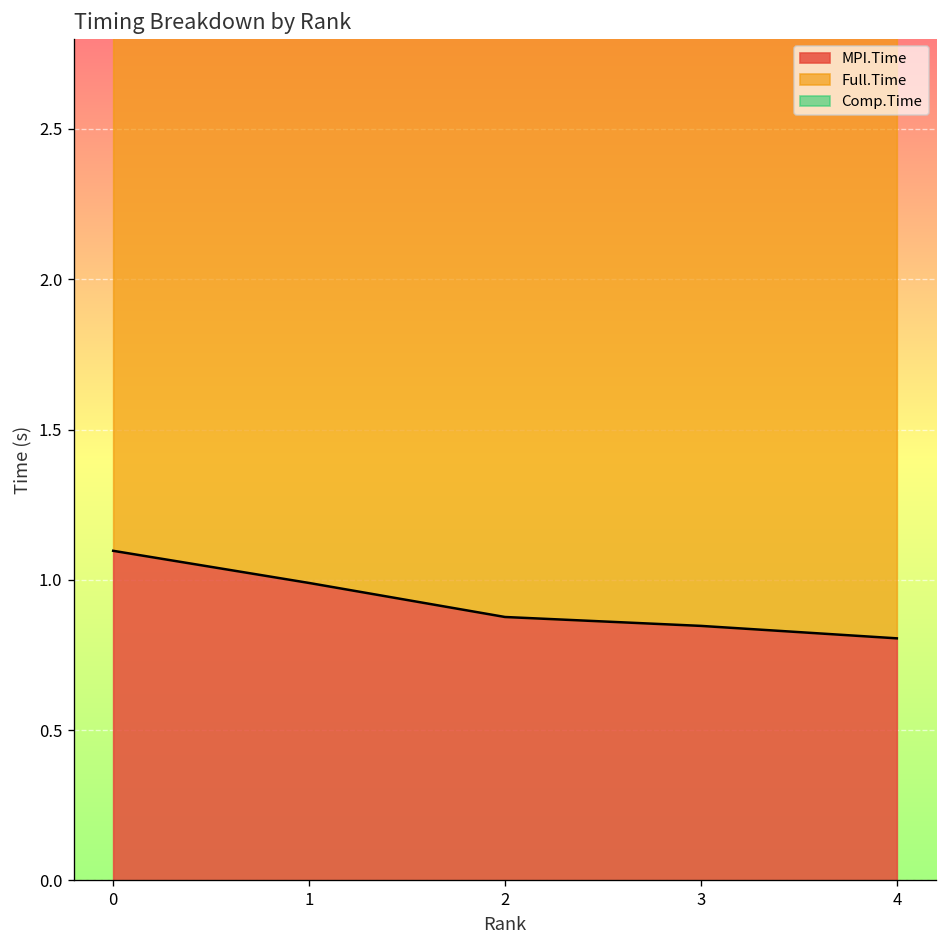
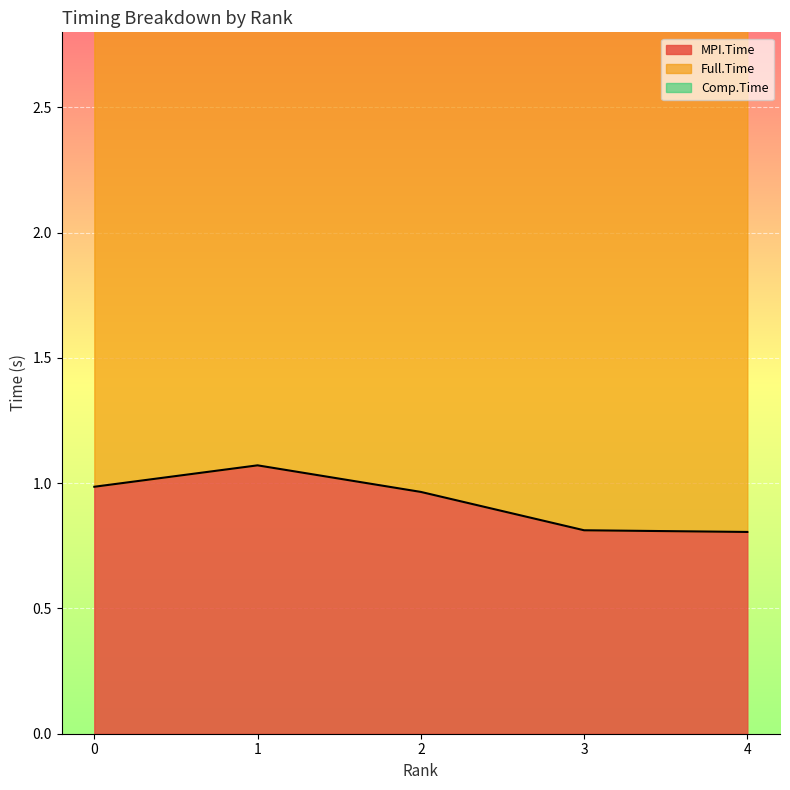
MPI.Time, 0: 1.10 -> 0.99
MPI.Time, 1: 0.99 -> 1.07
MPI.Time, 2: 0.88 -> 0.97
MPI.Time, 3: 0.85 -> 0.81
